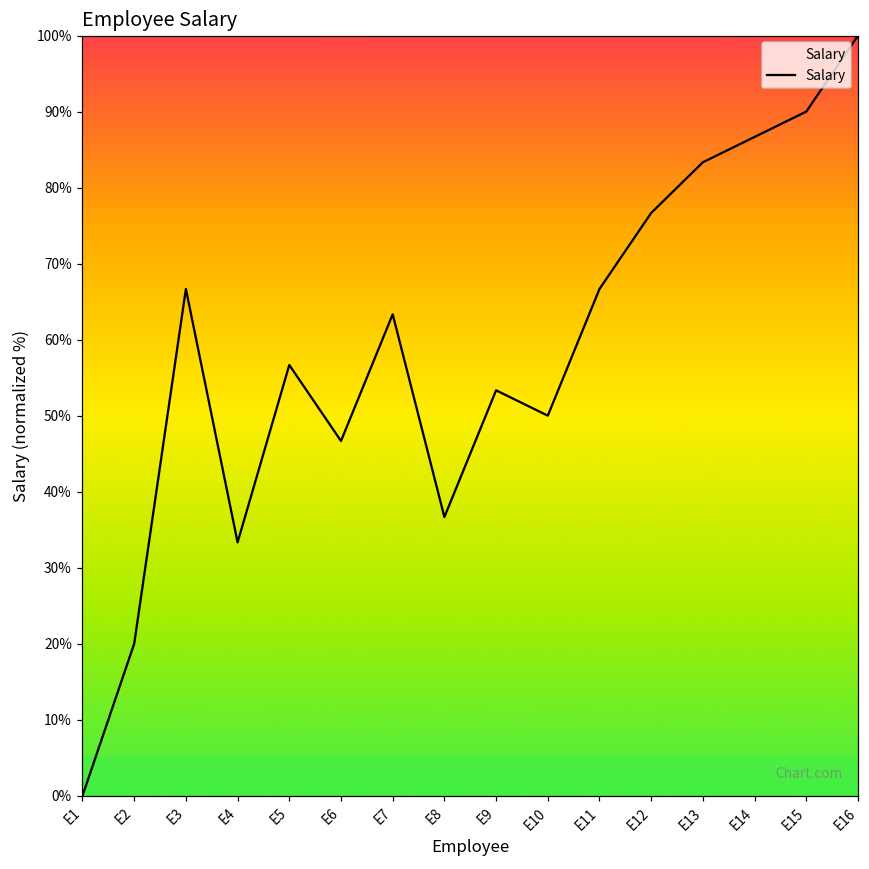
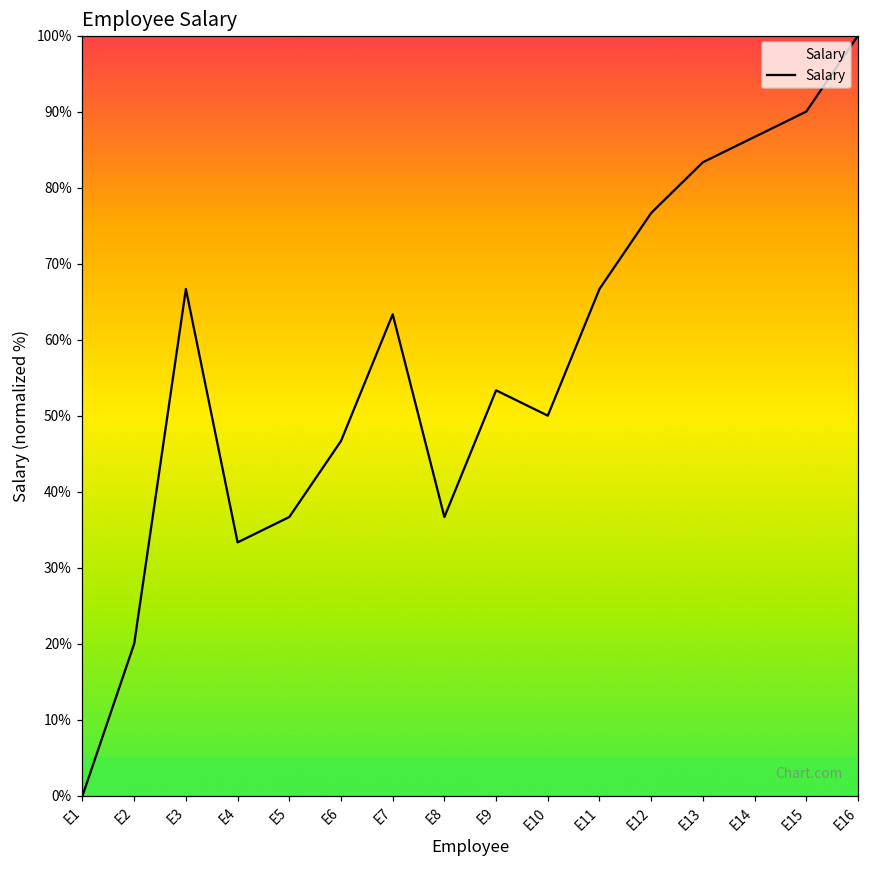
E5: 57% -> 37%
